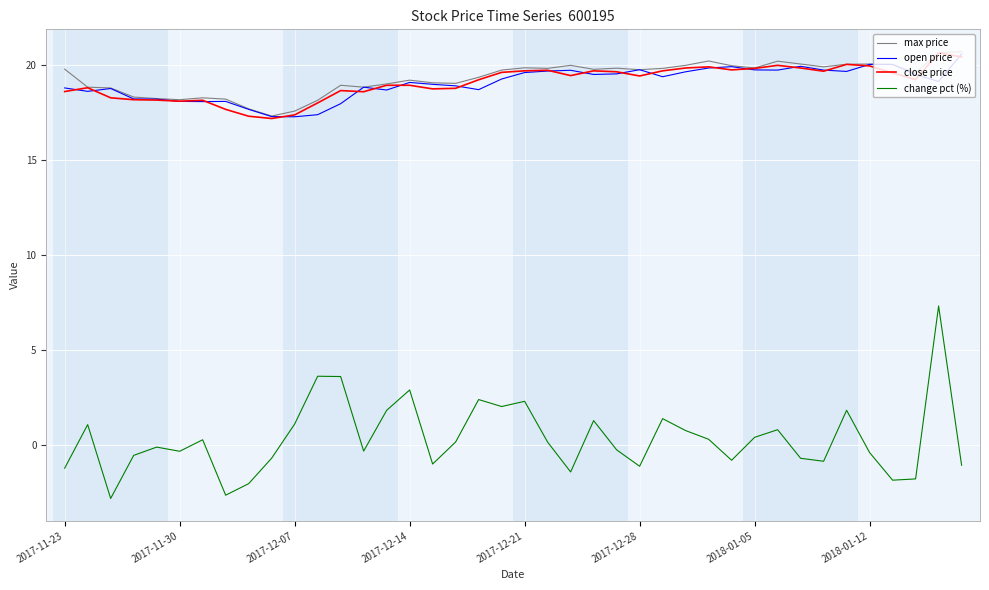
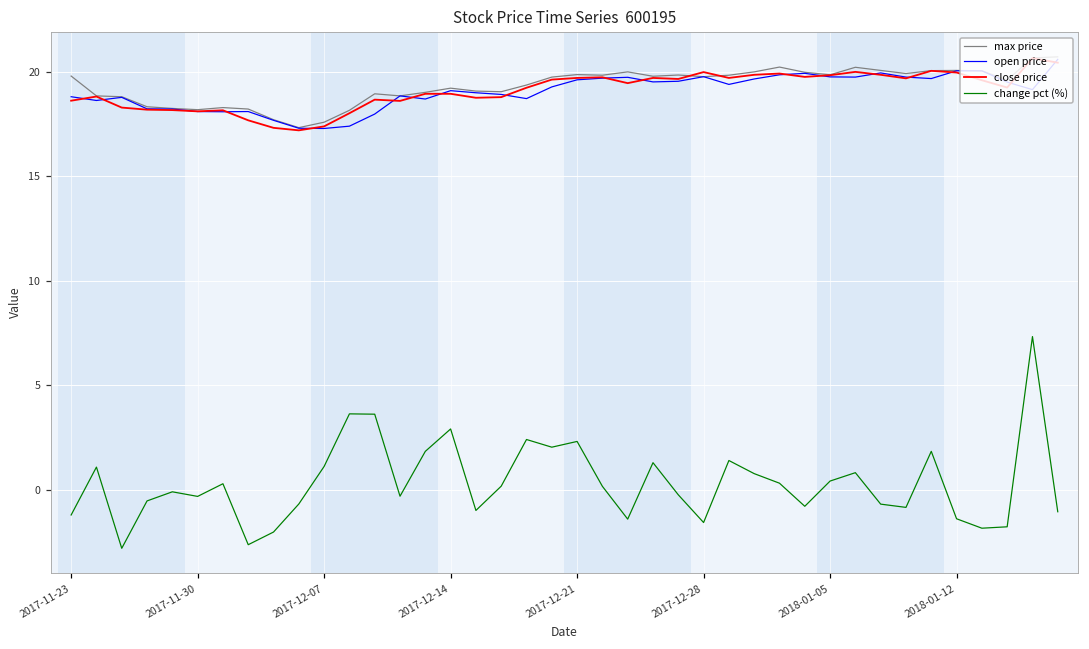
close price, 2017-12-28: 19.4 -> 20.0
change pct (%), 2017-12-28: -1.1 -> -1.6
change pct (%), 2018-01-12: -0.4 -> -1.4
